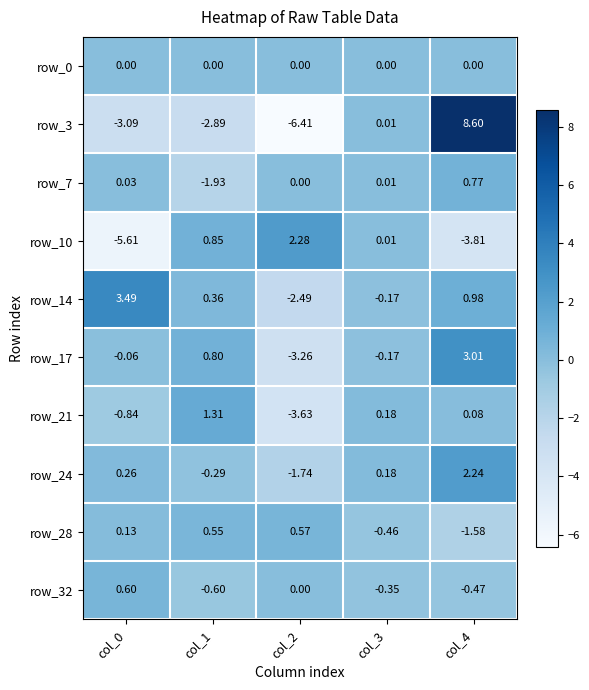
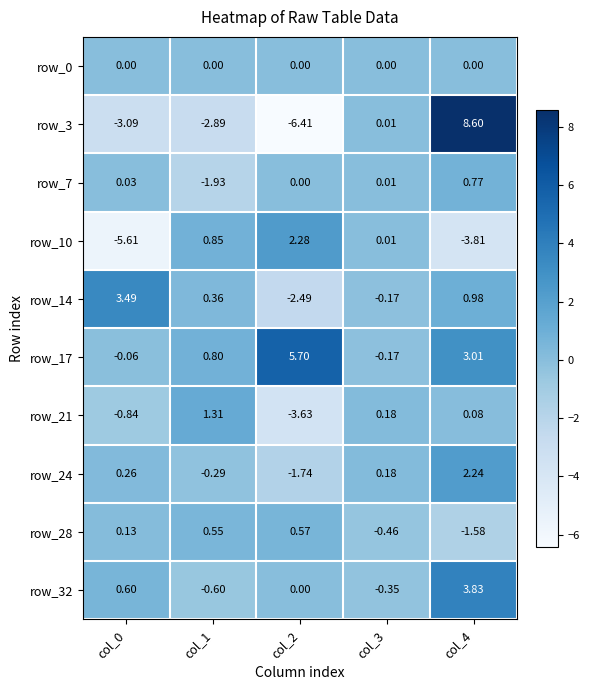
row_17, col_2: -3.26 -> 5.70
row_32, col_4: -0.47 -> 3.83
